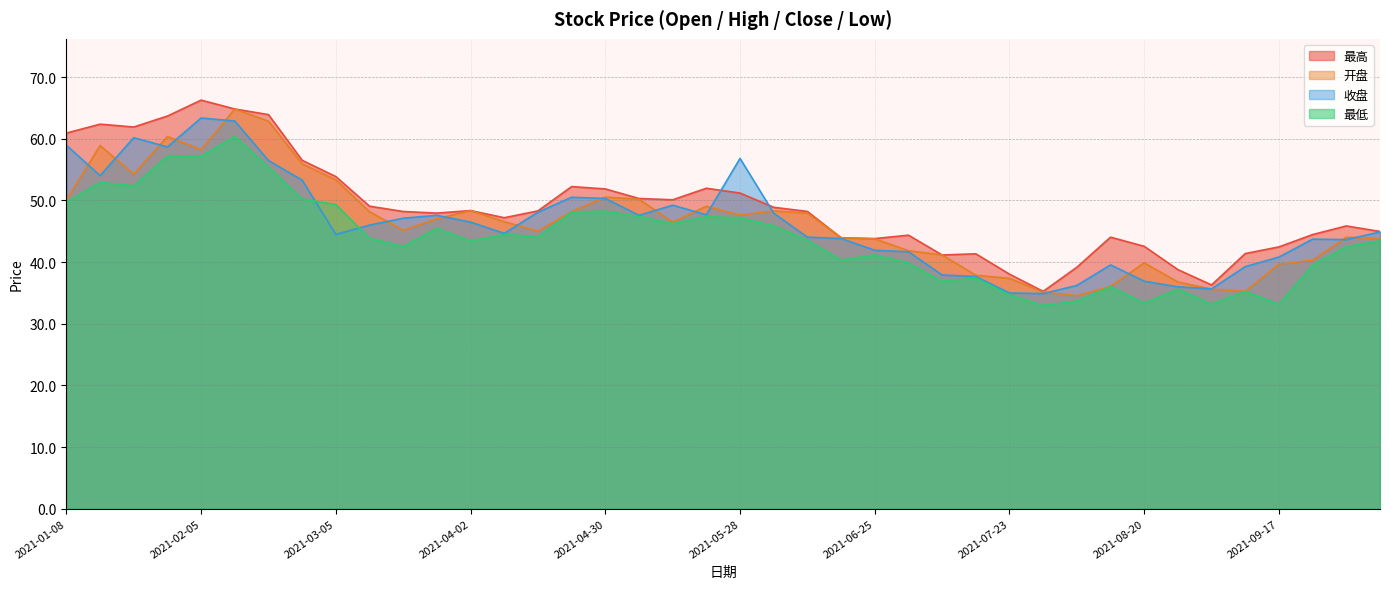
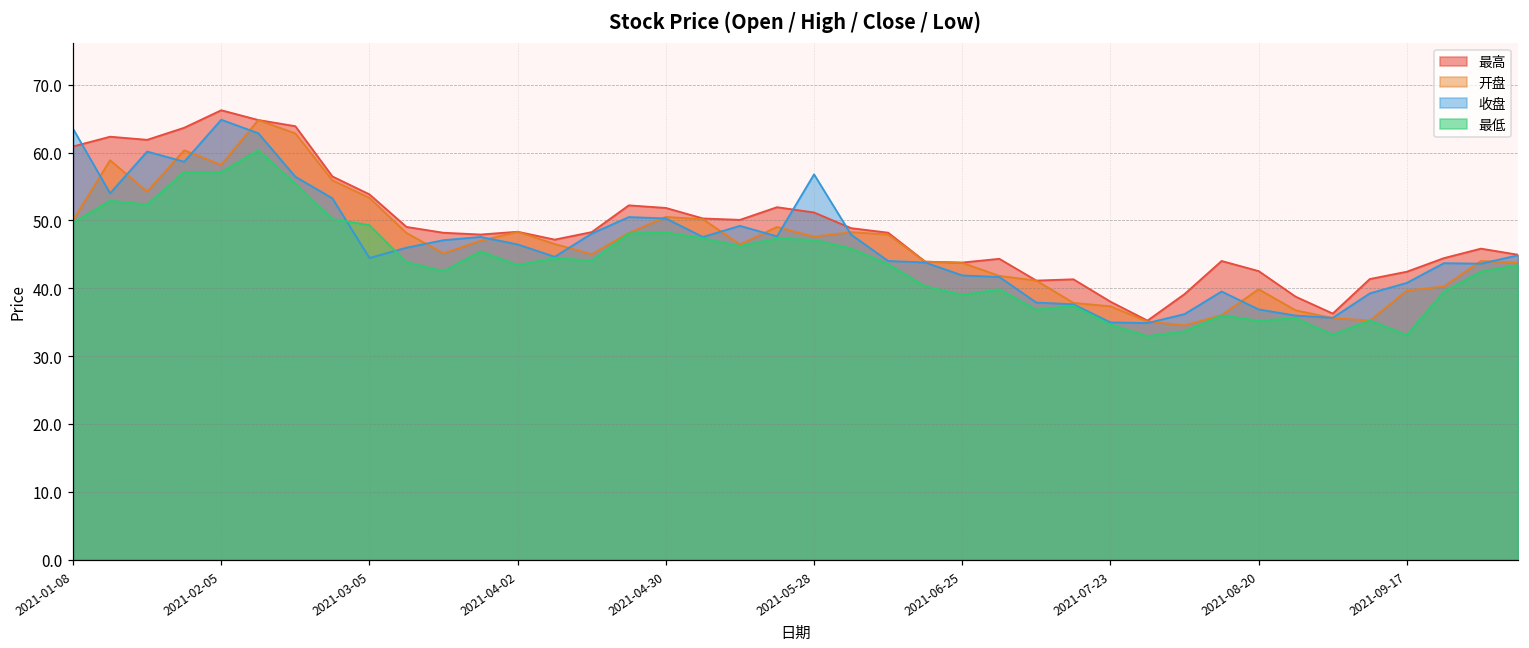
收盘, 2021-01-08: 59 -> 64
收盘, 2021-02-05: 63 -> 65
最低, 2021-06-25: 41 -> 39
最低, 2021-08-20: 33 -> 35
